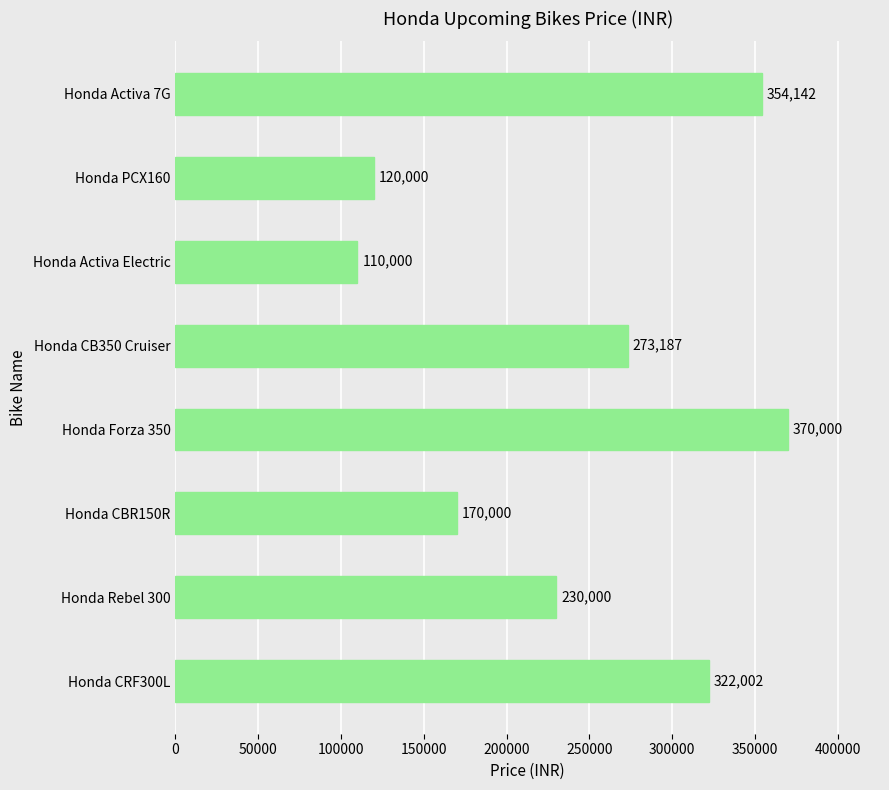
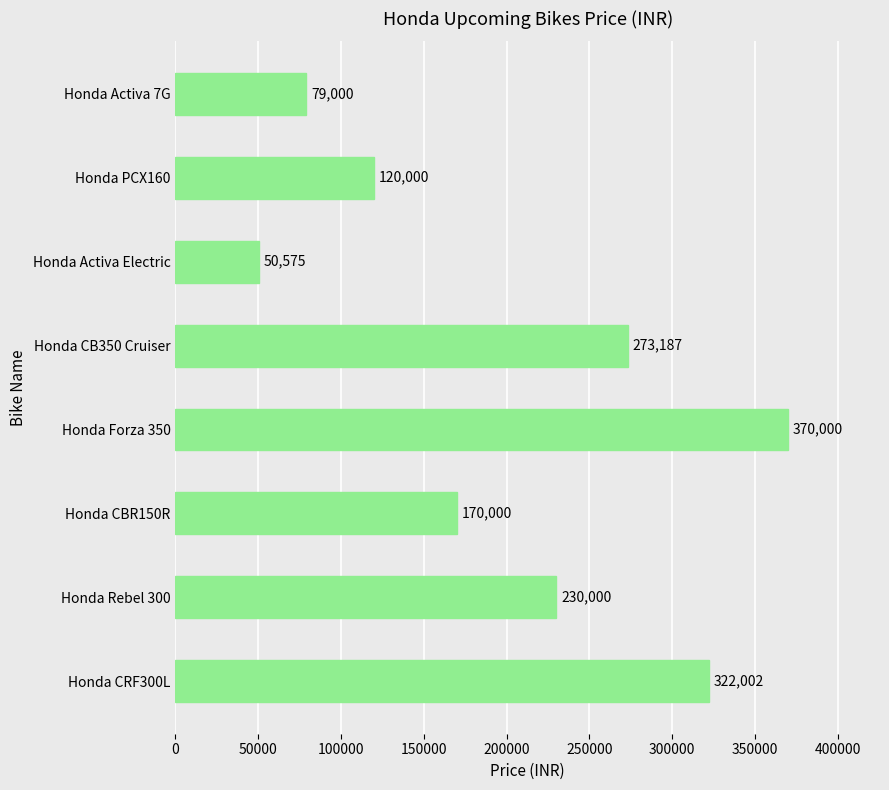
Honda Activa 7G: 354,142 -> 79,000
Honda Activa Electric: 110,000 -> 50,575
